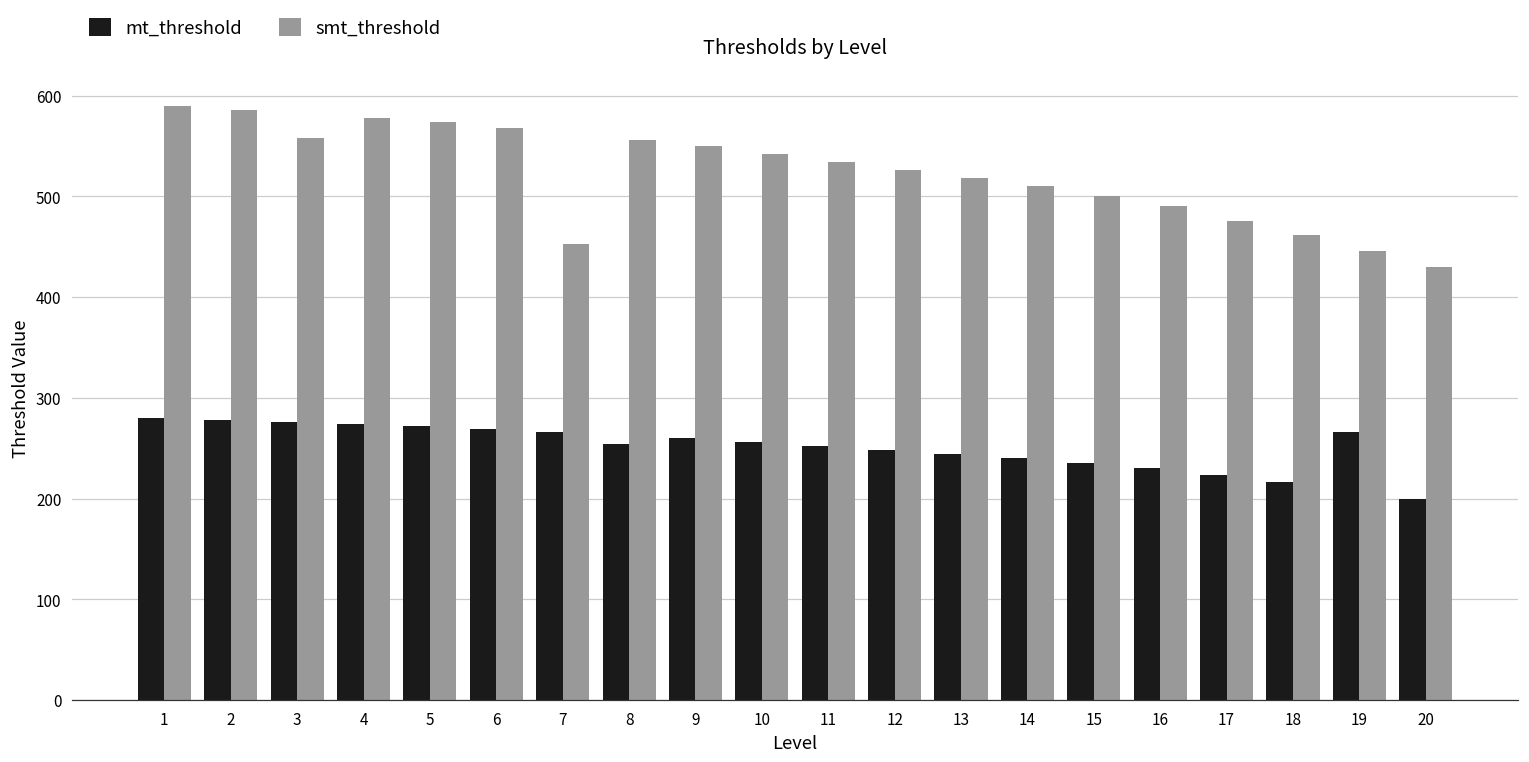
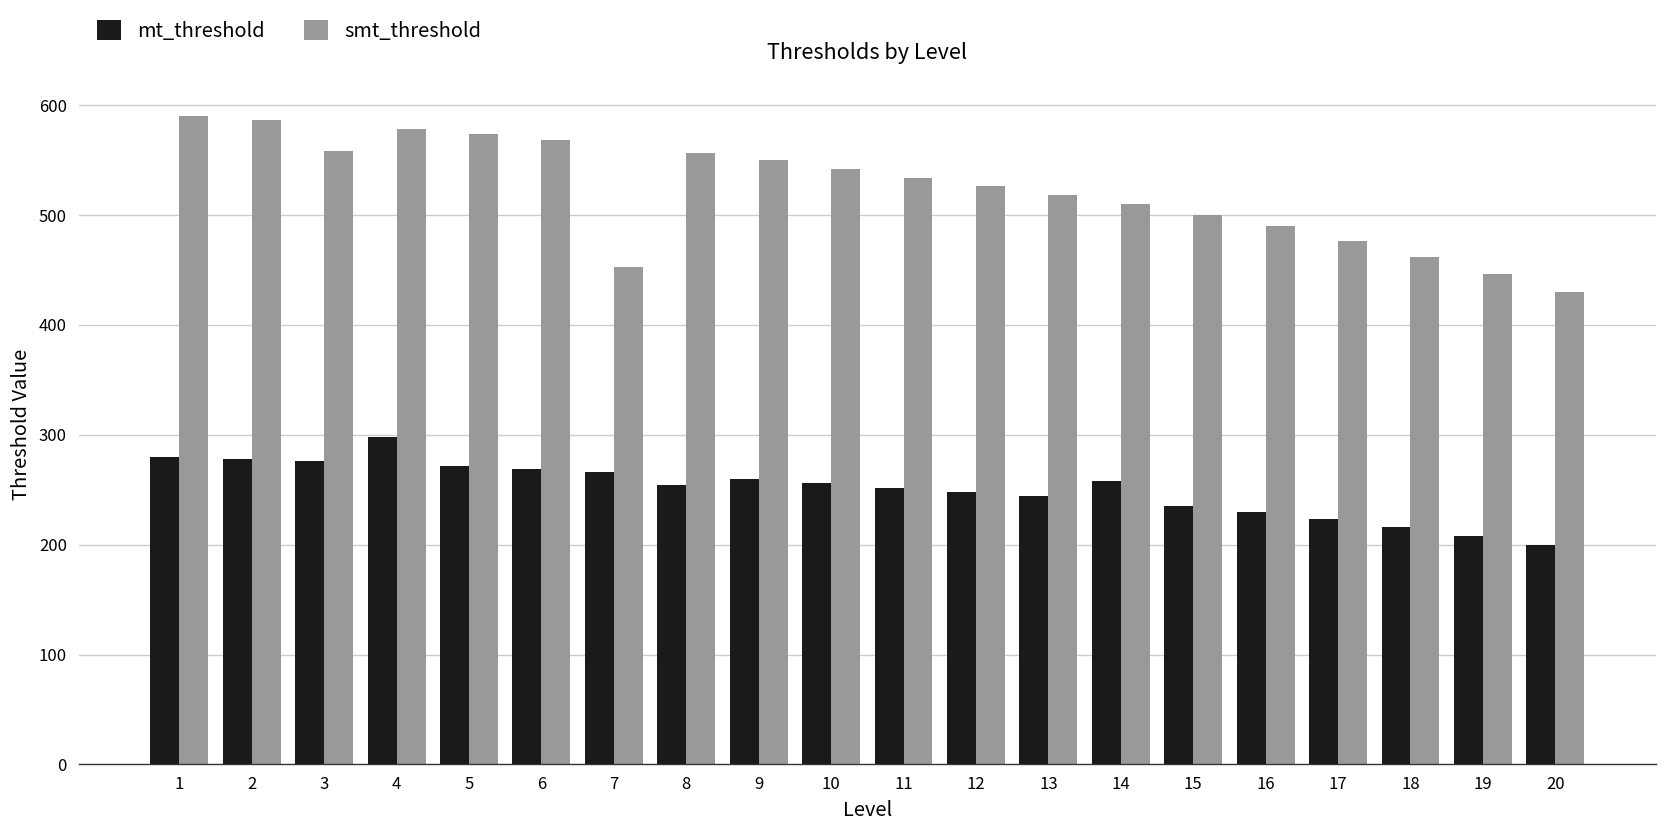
mt_threshold, 4: 270 -> 300
mt_threshold, 14: 240 -> 260
mt_threshold, 19: 270 -> 210
